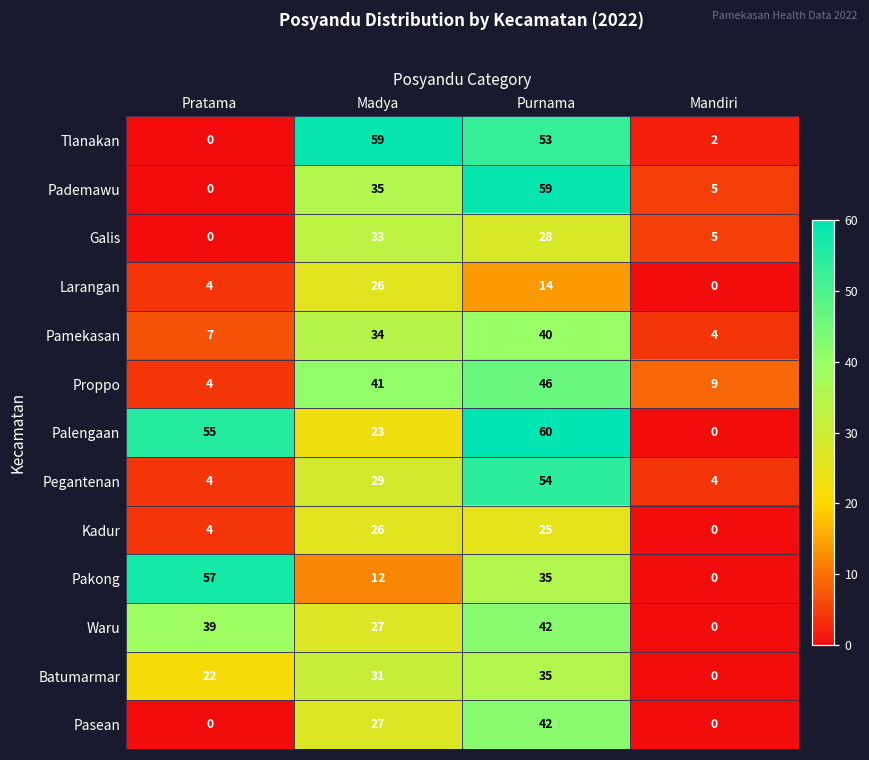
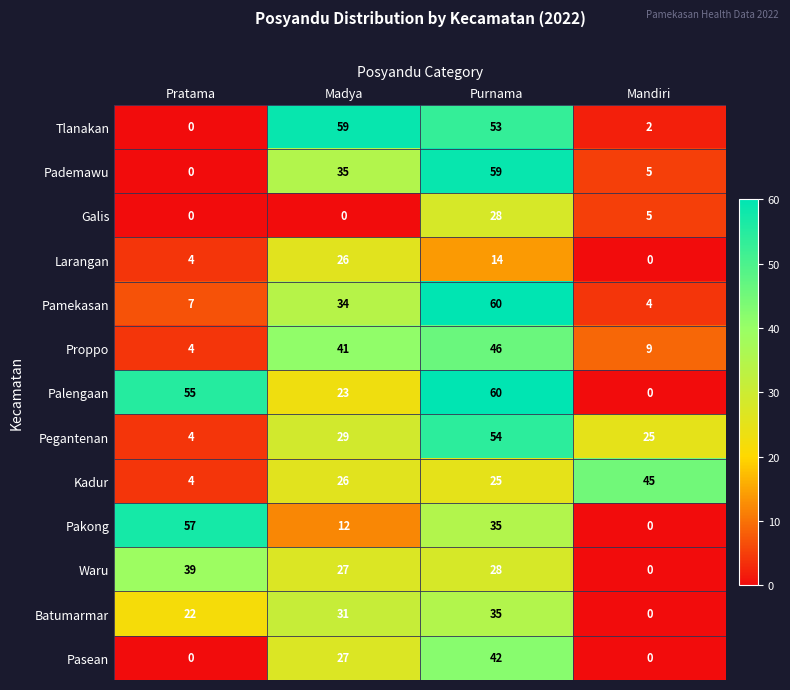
Galis, Madya: 33 -> 0
Pamekasan, Purnama: 40 -> 60
Pegantenan, Mandiri: 4 -> 25
Kadur, Mandiri: 0 -> 45
Waru, Purnama: 42 -> 28
